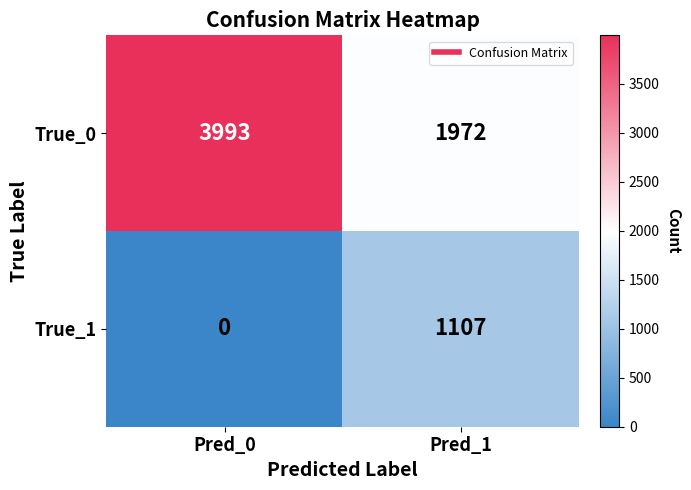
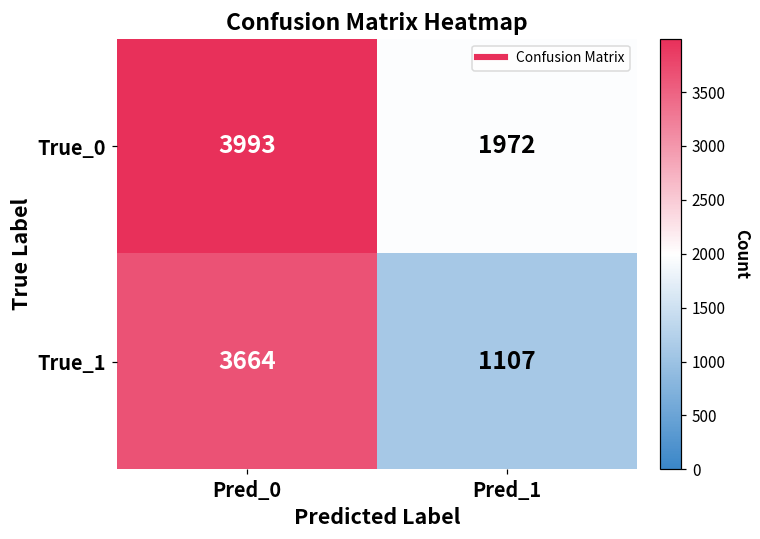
True_1, Pred_0: 0 -> 3664
